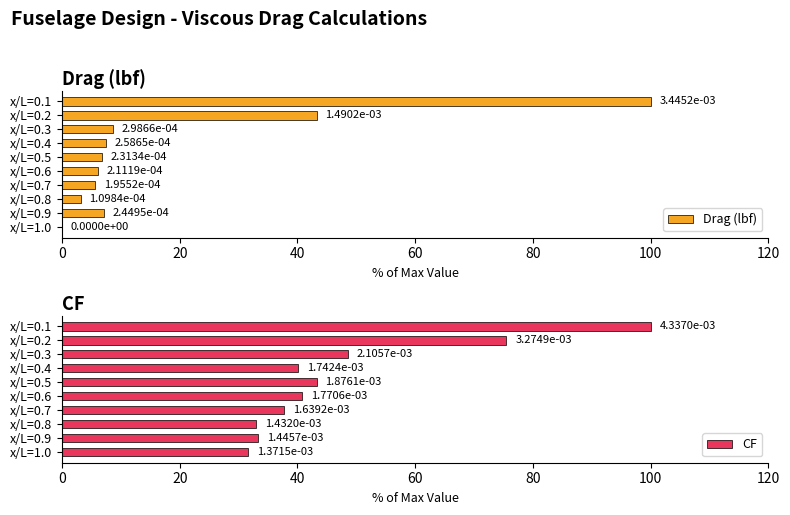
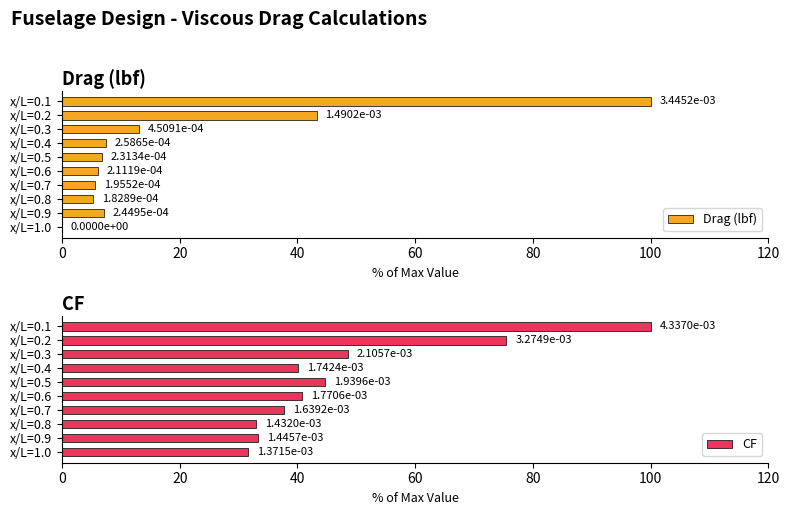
Drag (lbf), x/L=0.3: 2.9866e-04 -> 4.5091e-04
Drag (lbf), x/L=0.8: 1.0984e-04 -> 1.8289e-04
CF, x/L=0.5: 1.8761e-03 -> 1.9396e-03
